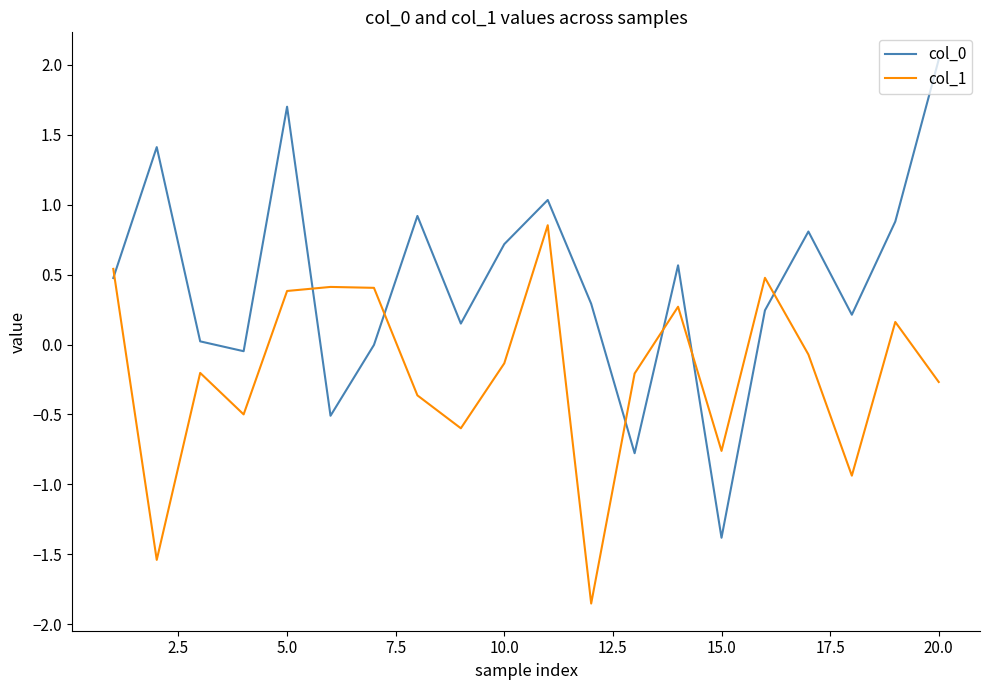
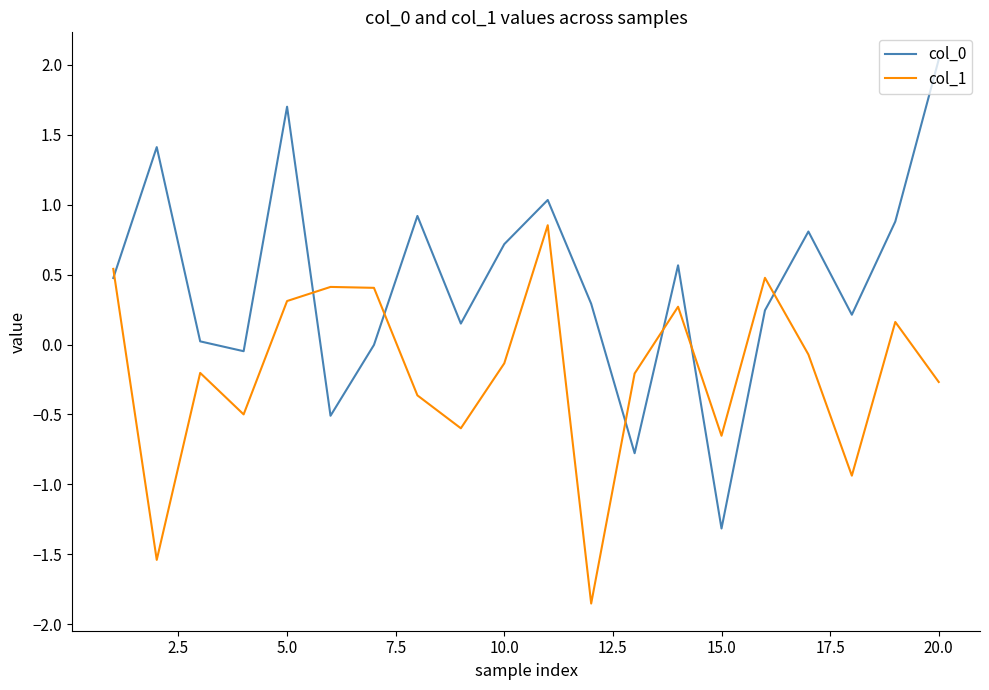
col_1, 5.0: 0.38 -> 0.31
col_0, 15.0: -1.38 -> -1.32
col_1, 15.0: -0.76 -> -0.65
